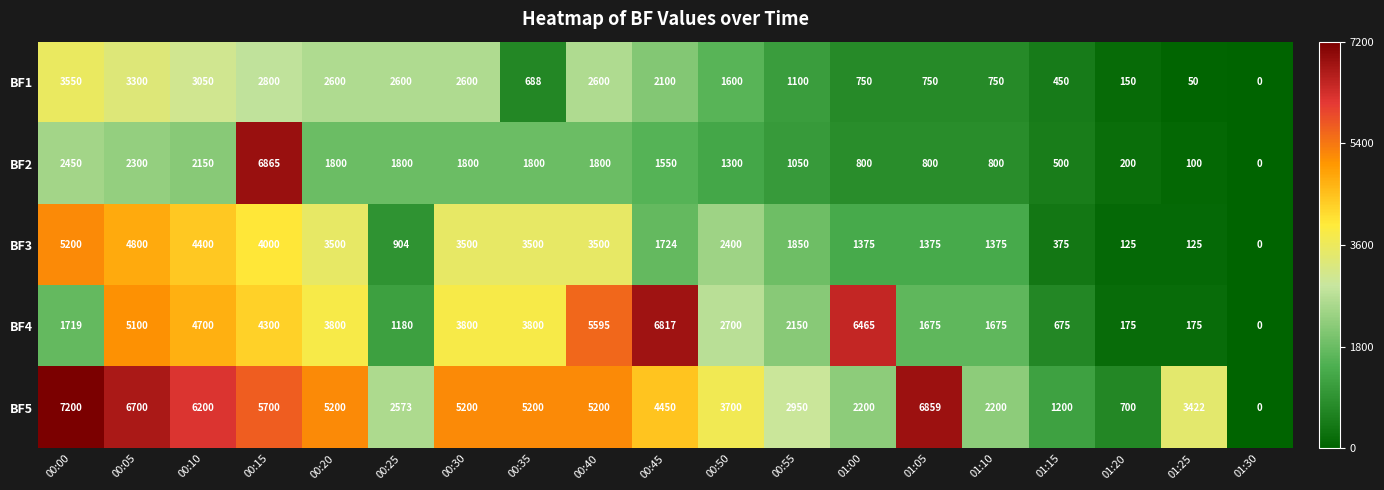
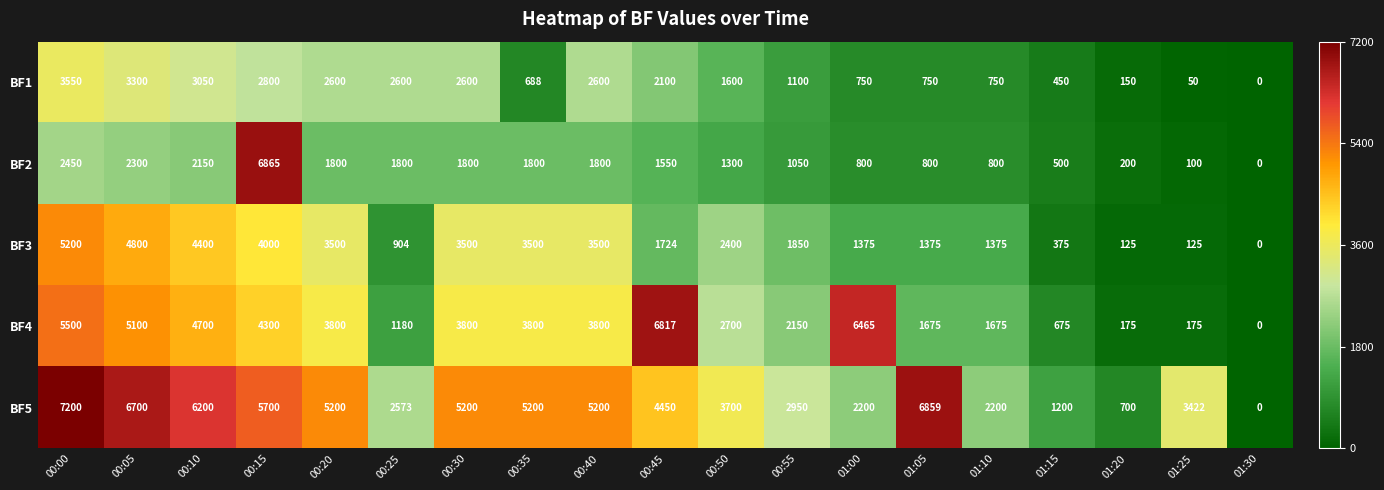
BF4, 00:00: 1719 -> 5500
BF4, 00:40: 5595 -> 3800
